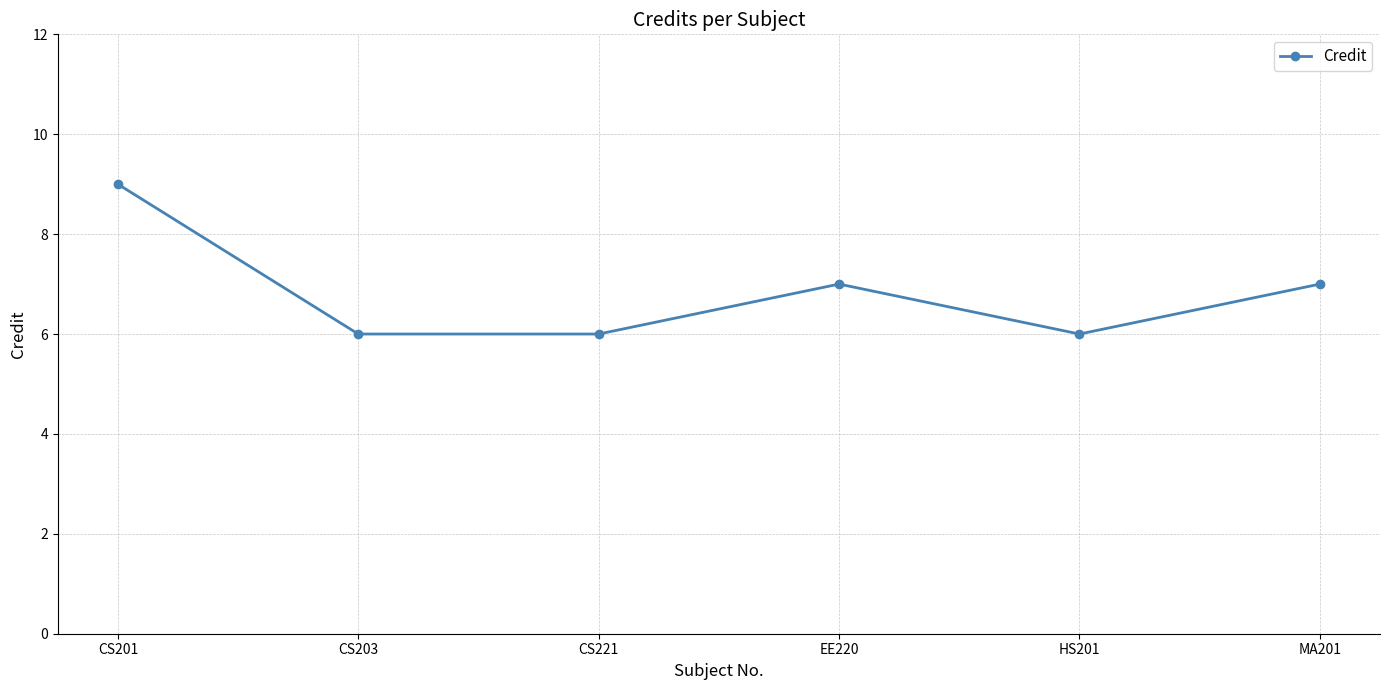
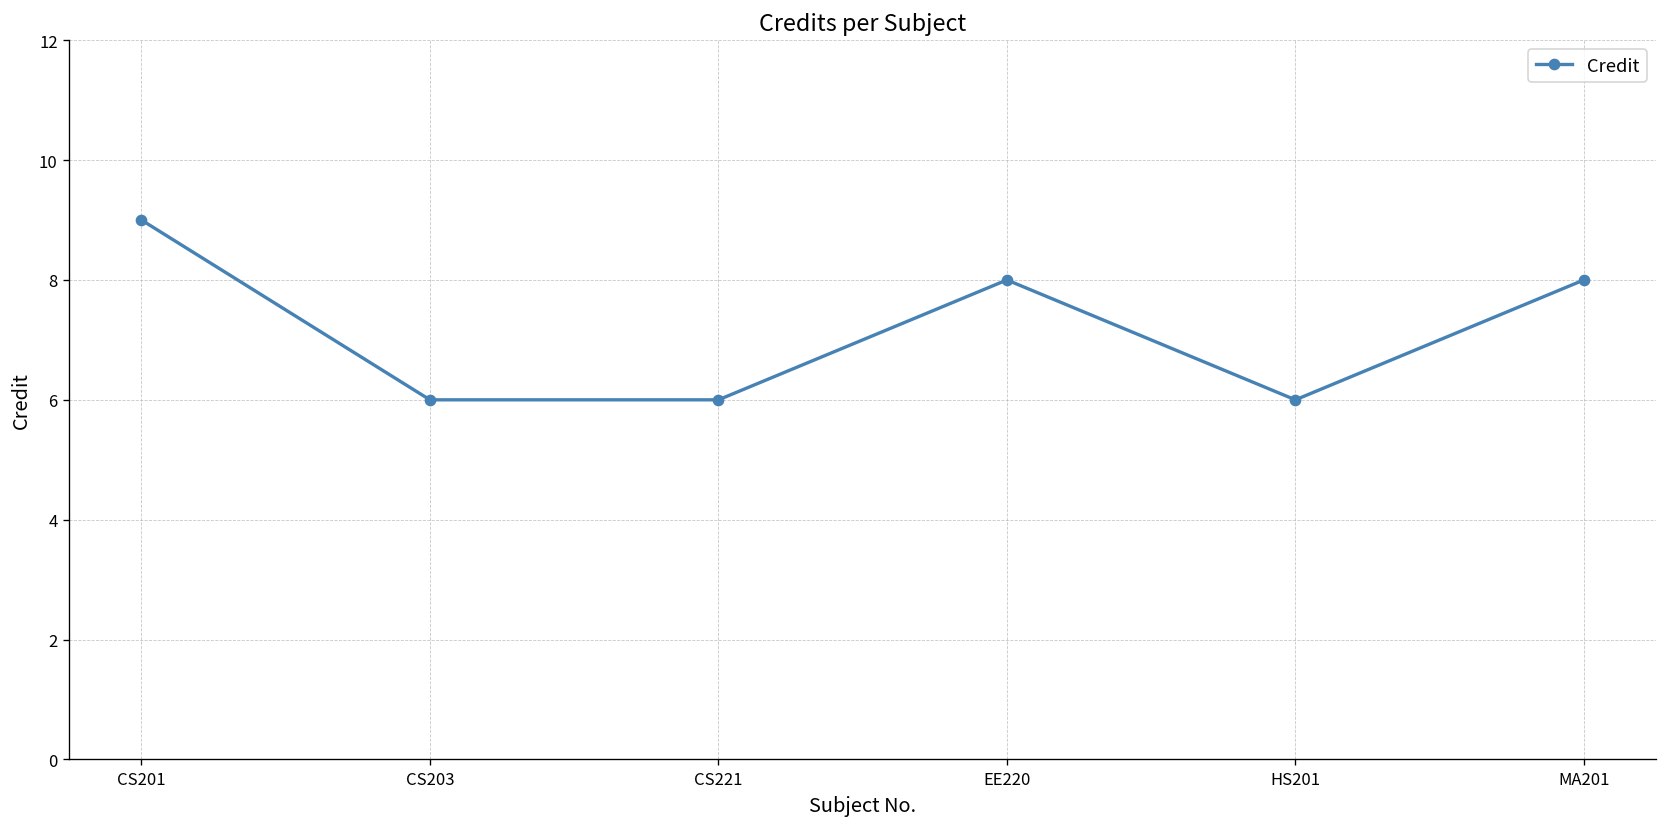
EE220: 7 -> 8
MA201: 7 -> 8
